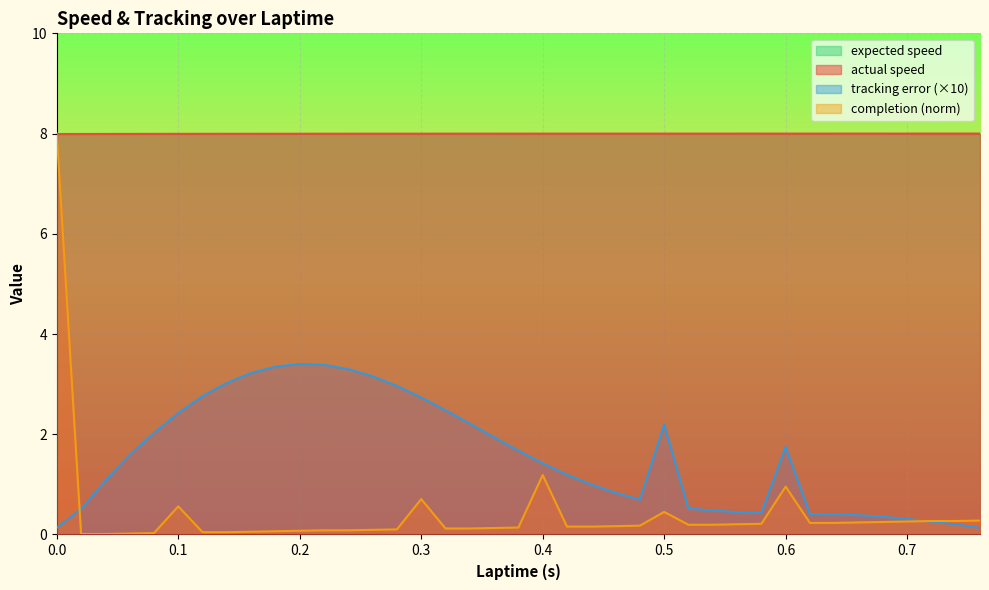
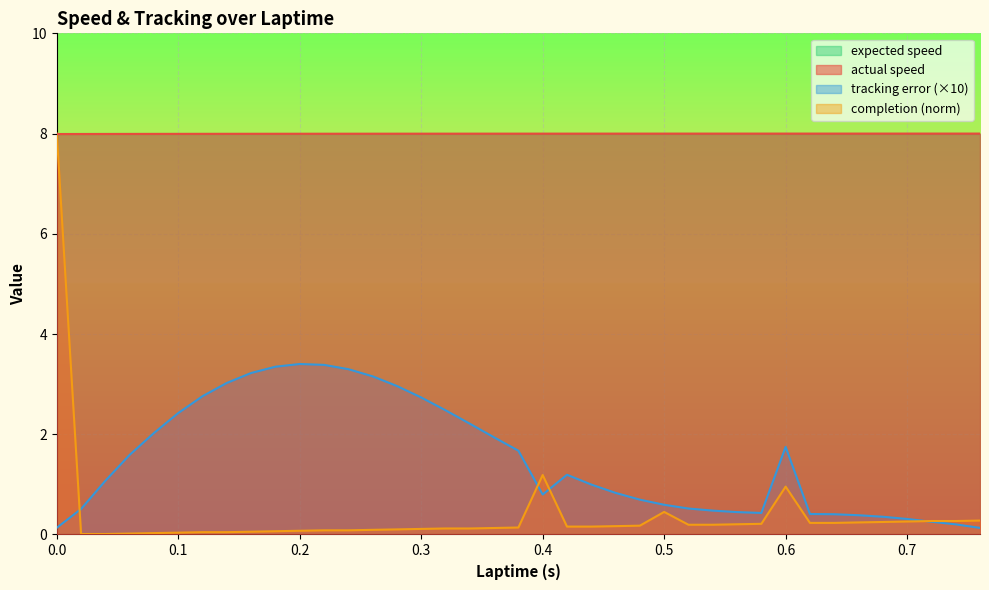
completion (norm), 0.1: 0.6 -> 0.0
completion (norm), 0.3: 0.7 -> 0.1
tracking error (×10), 0.4: 1.4 -> 0.8
tracking error (×10), 0.5: 2.2 -> 0.6
